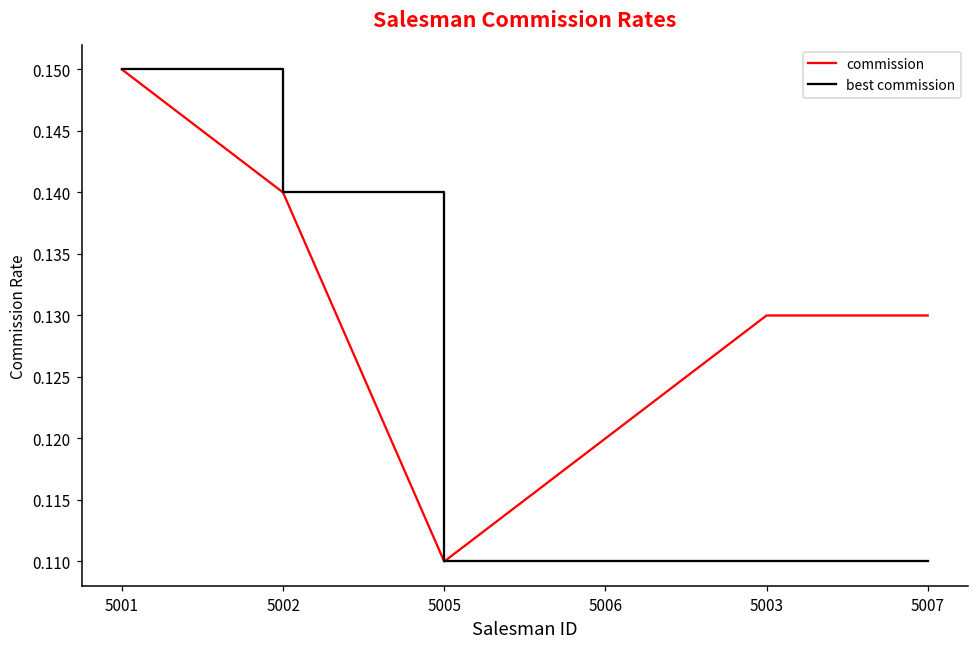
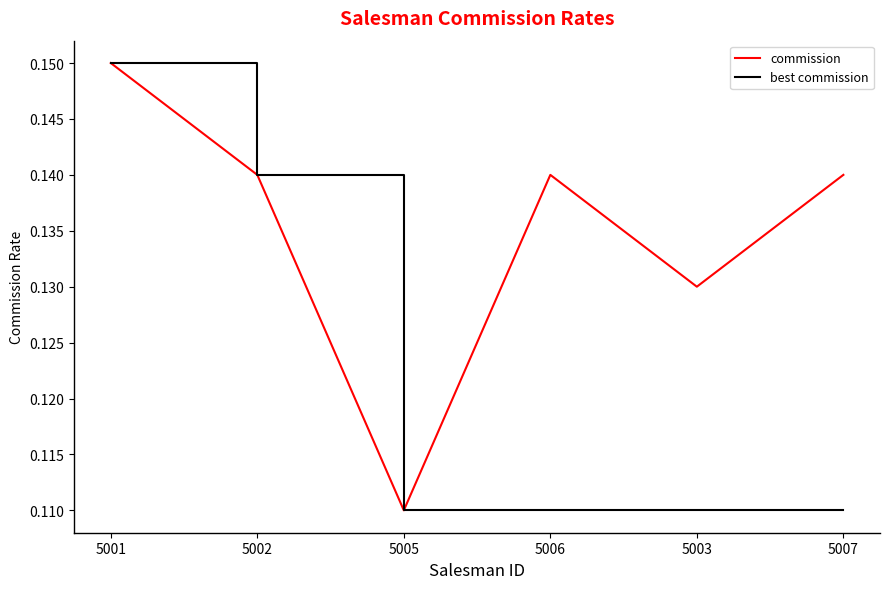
commission, 5006: 0.12 -> 0.14
commission, 5007: 0.13 -> 0.14
